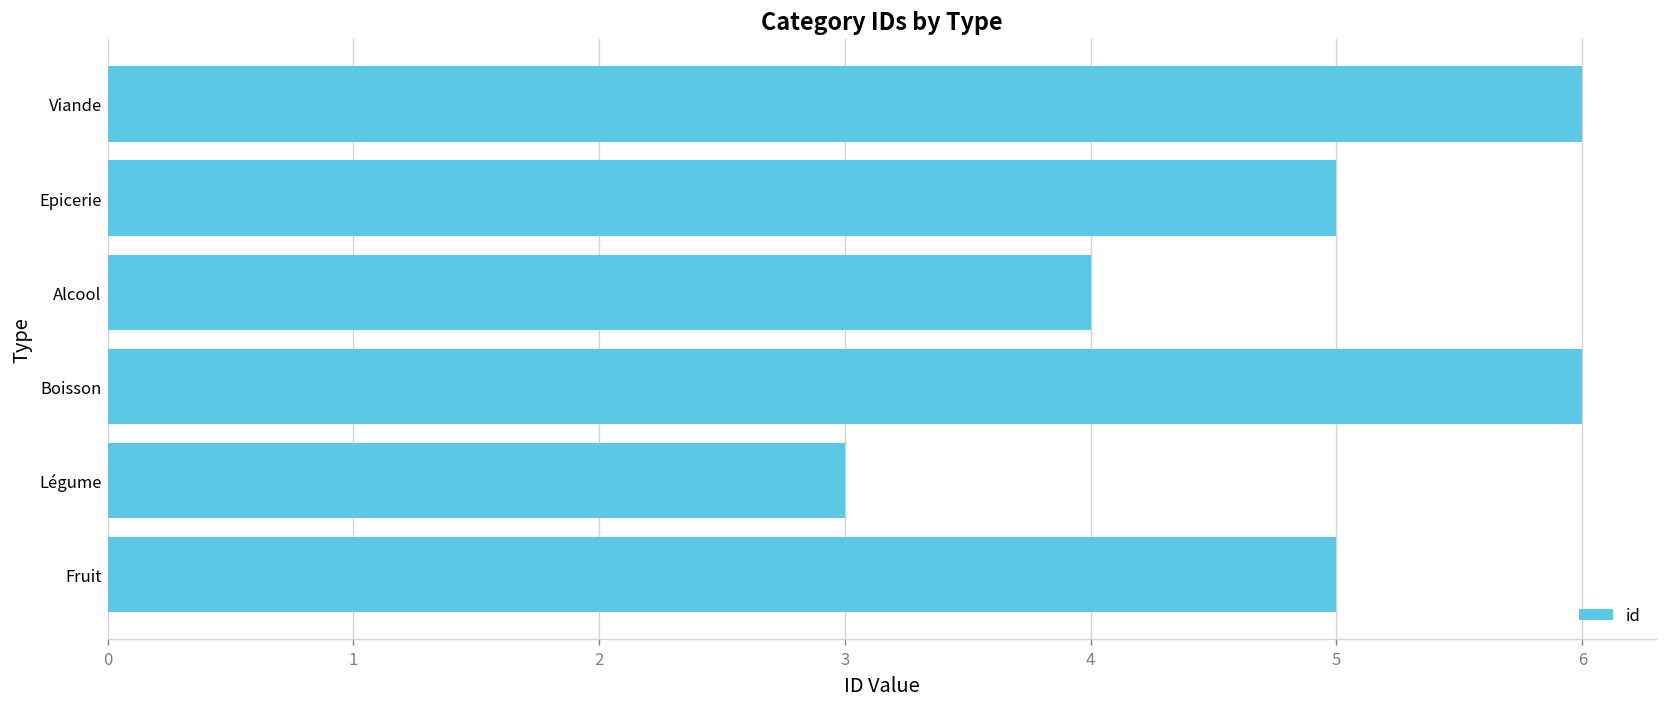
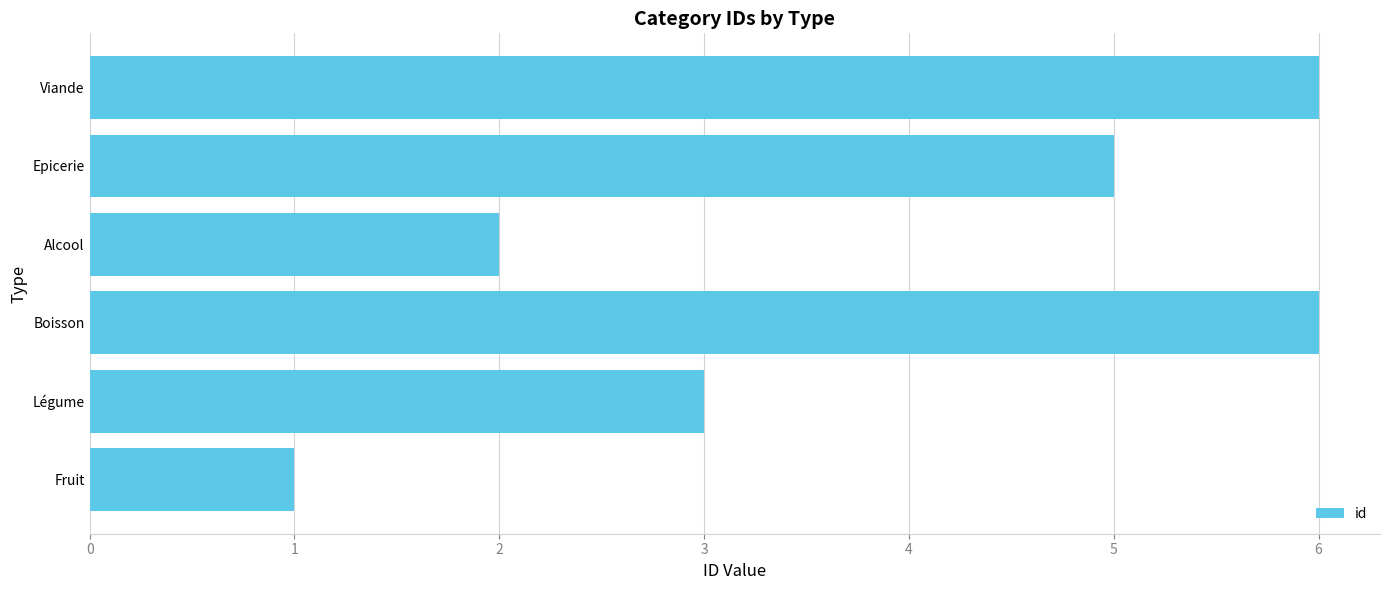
Alcool: 4 -> 2
Fruit: 5 -> 1
